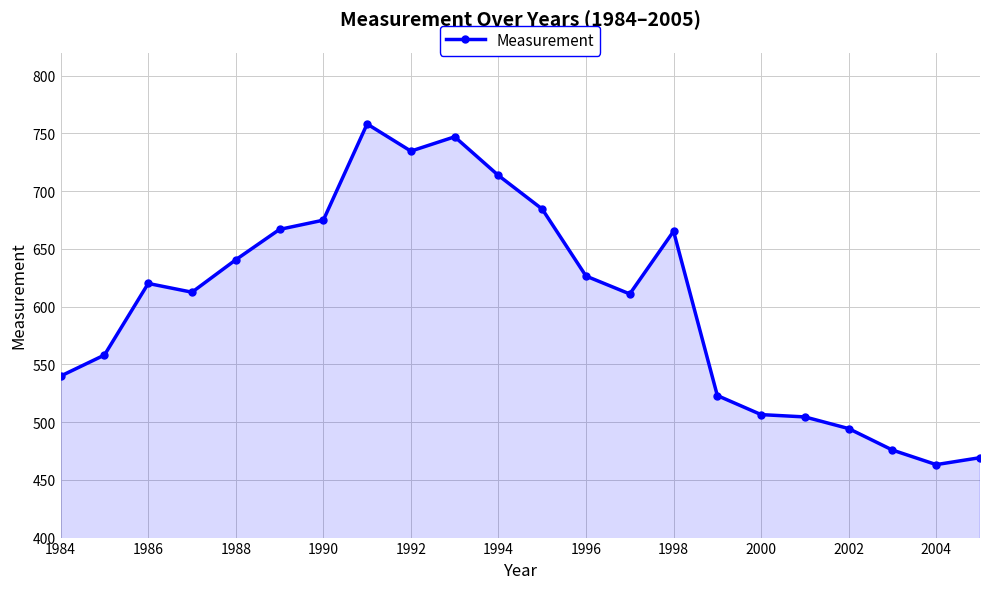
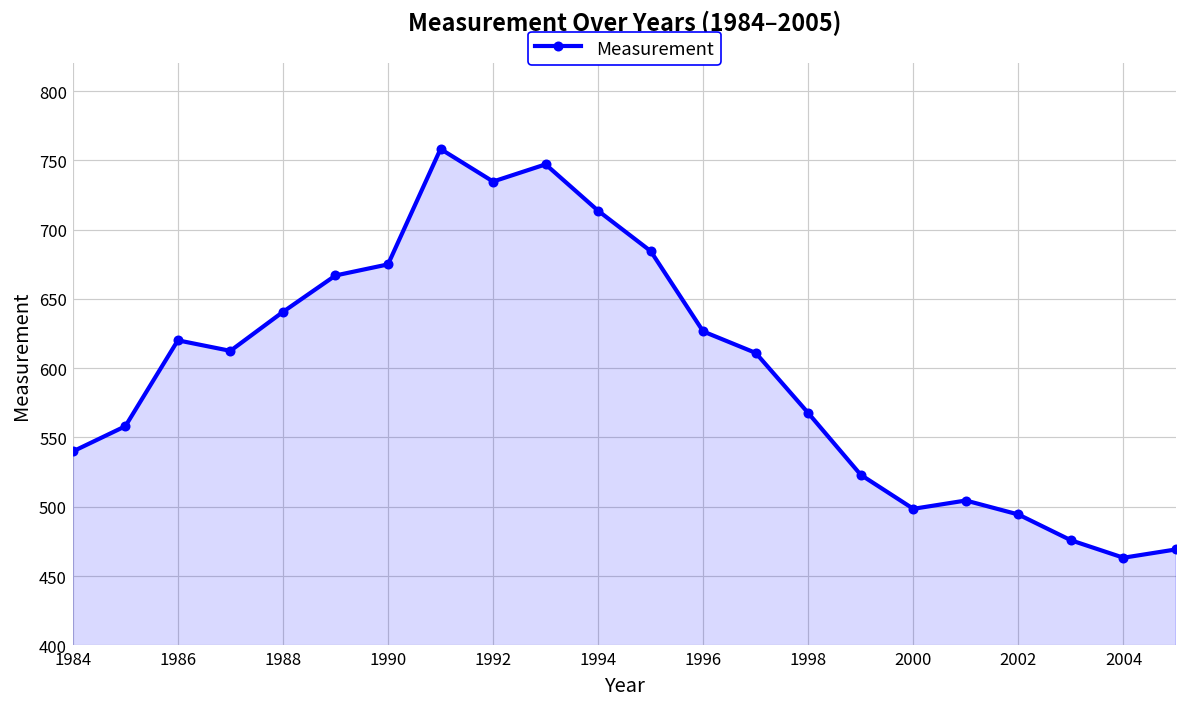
1998: 665 -> 568
2000: 507 -> 499
